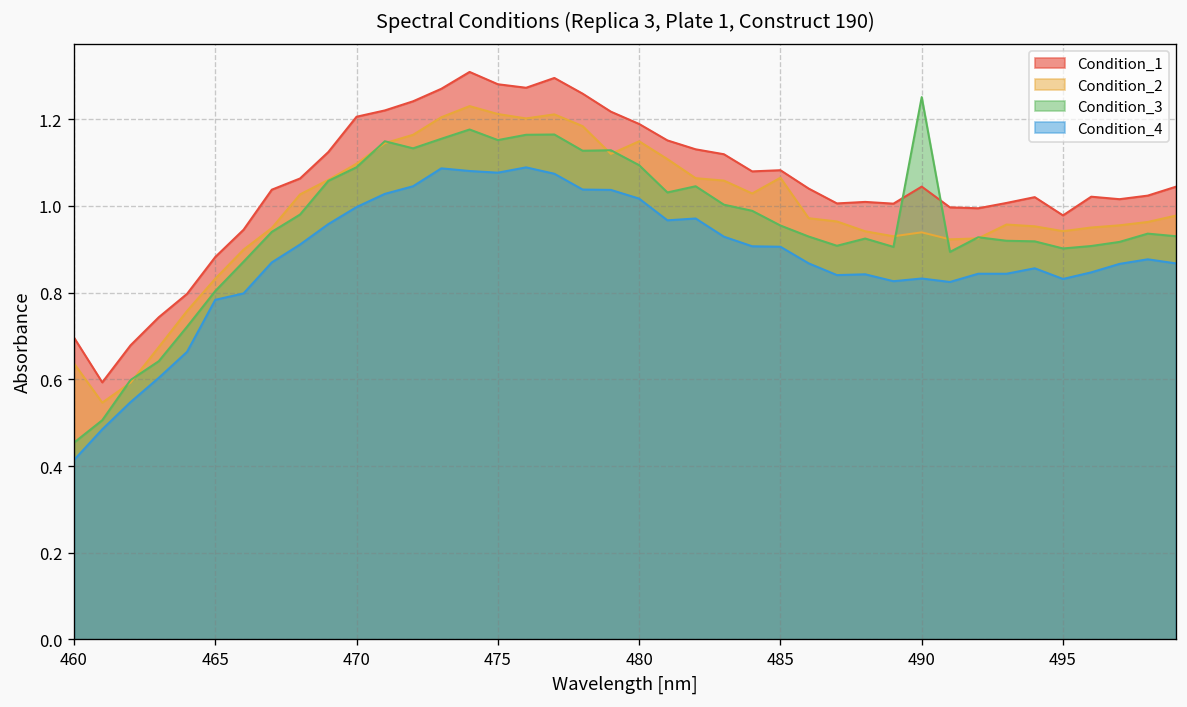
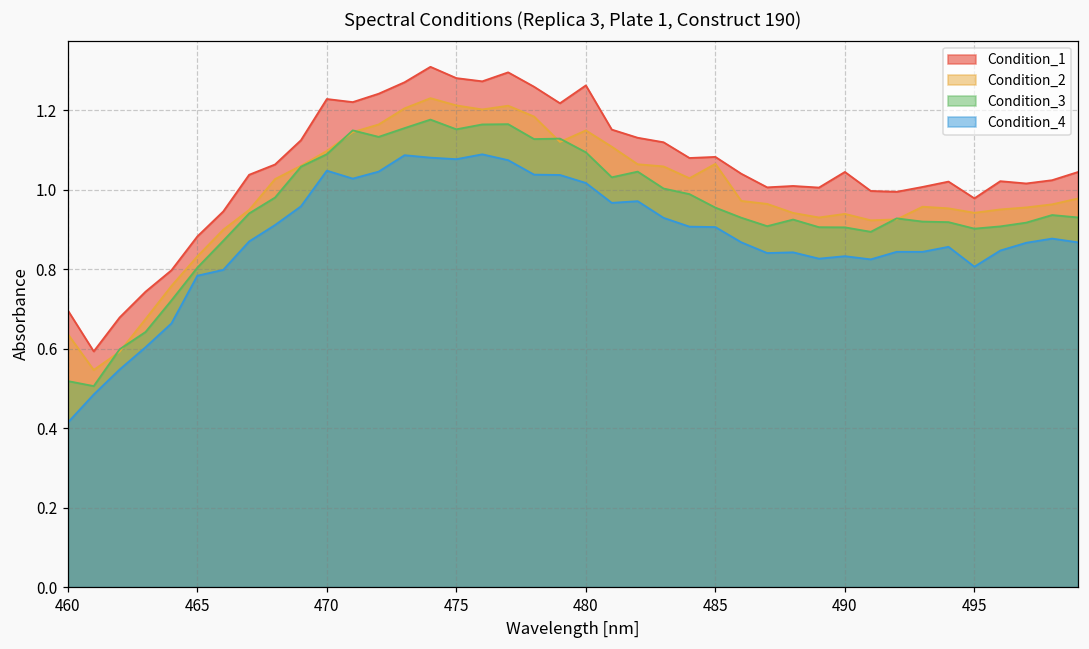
Condition_3, 460: 0.45 -> 0.52
Condition_1, 470: 1.21 -> 1.23
Condition_4, 470: 1.00 -> 1.05
Condition_1, 480: 1.19 -> 1.26
Condition_3, 490: 1.25 -> 0.91
Condition_4, 495: 0.83 -> 0.81
